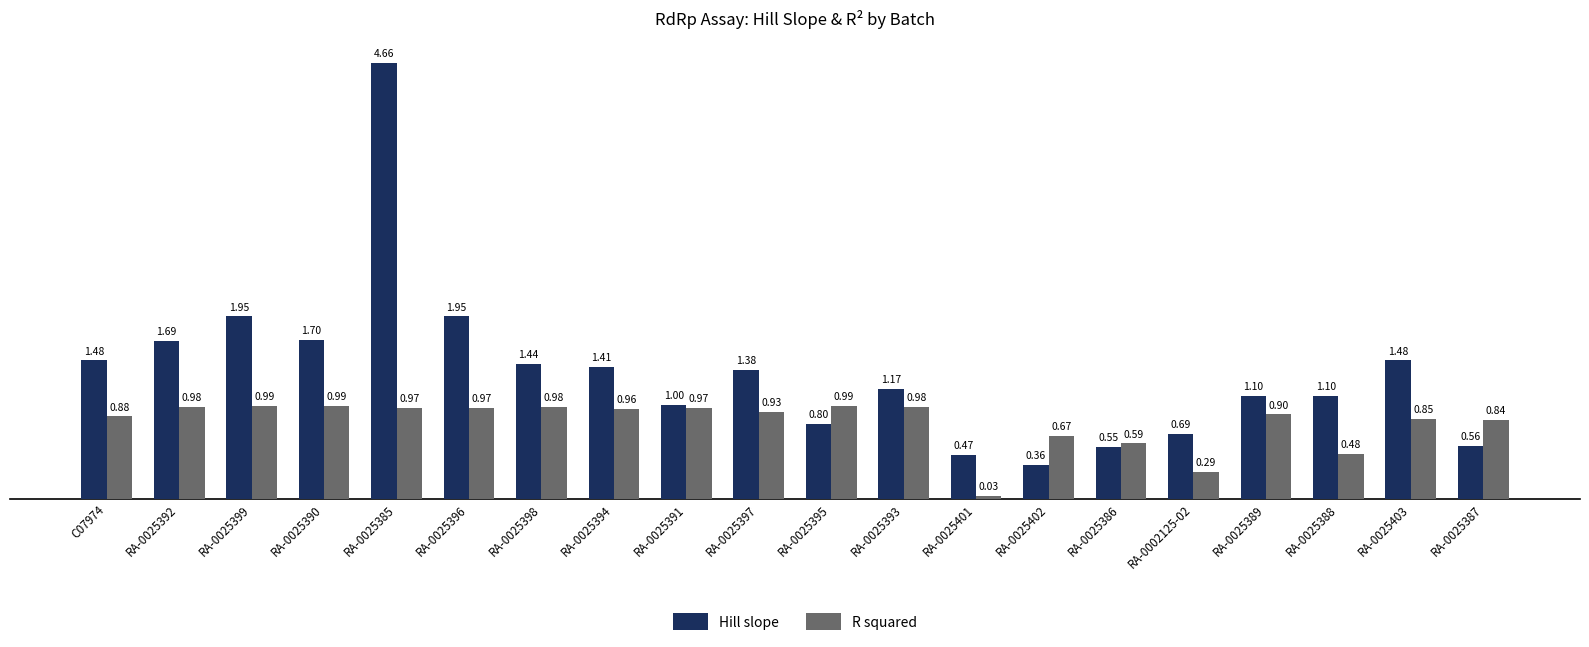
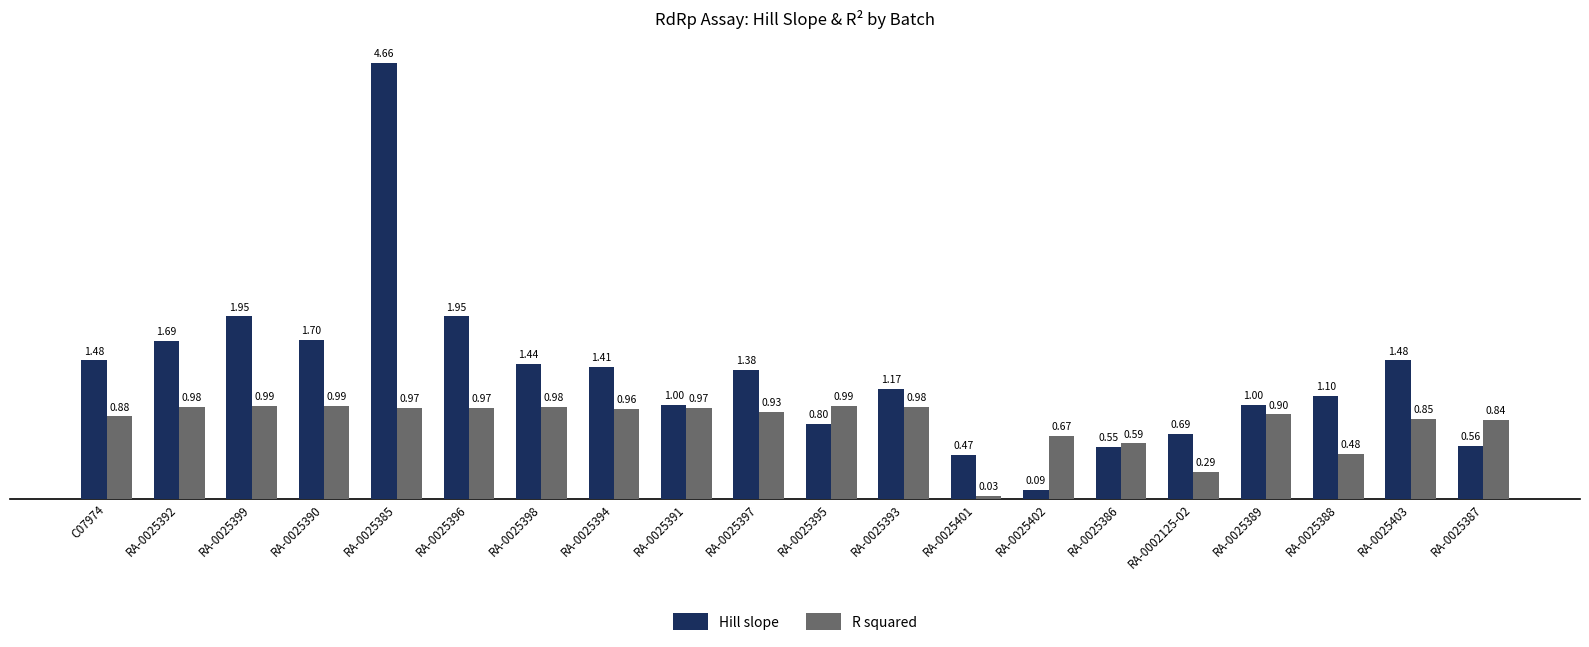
Hill slope, RA-0025402: 0.36 -> 0.09
Hill slope, RA-0025389: 1.10 -> 1.00
